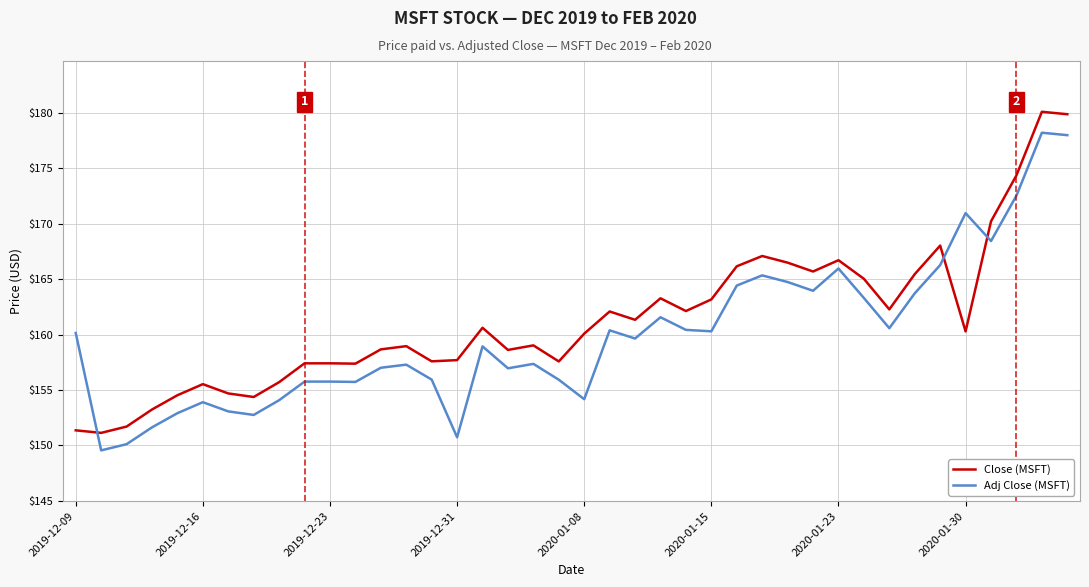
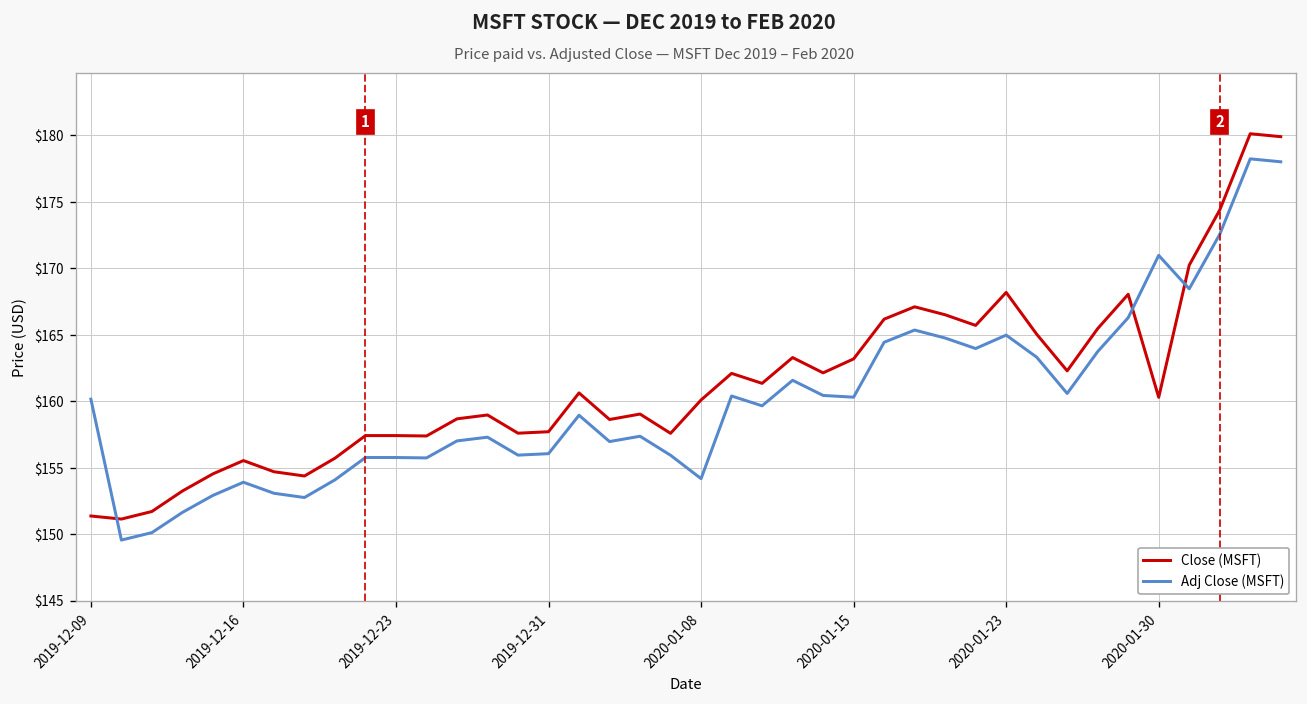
Adj Close (MSFT), 2019-12-31: $150.7 -> $156.1
Close (MSFT), 2020-01-23: $166.7 -> $168.2
Adj Close (MSFT), 2020-01-23: $166.0 -> $165.0
